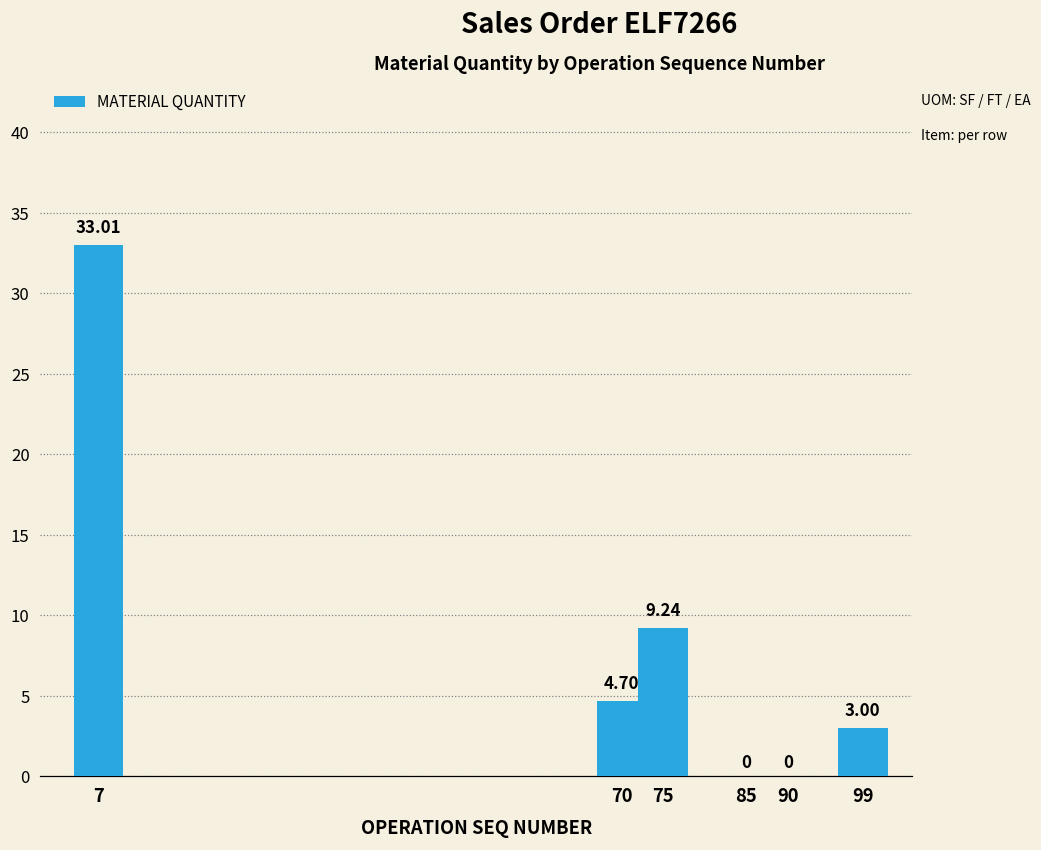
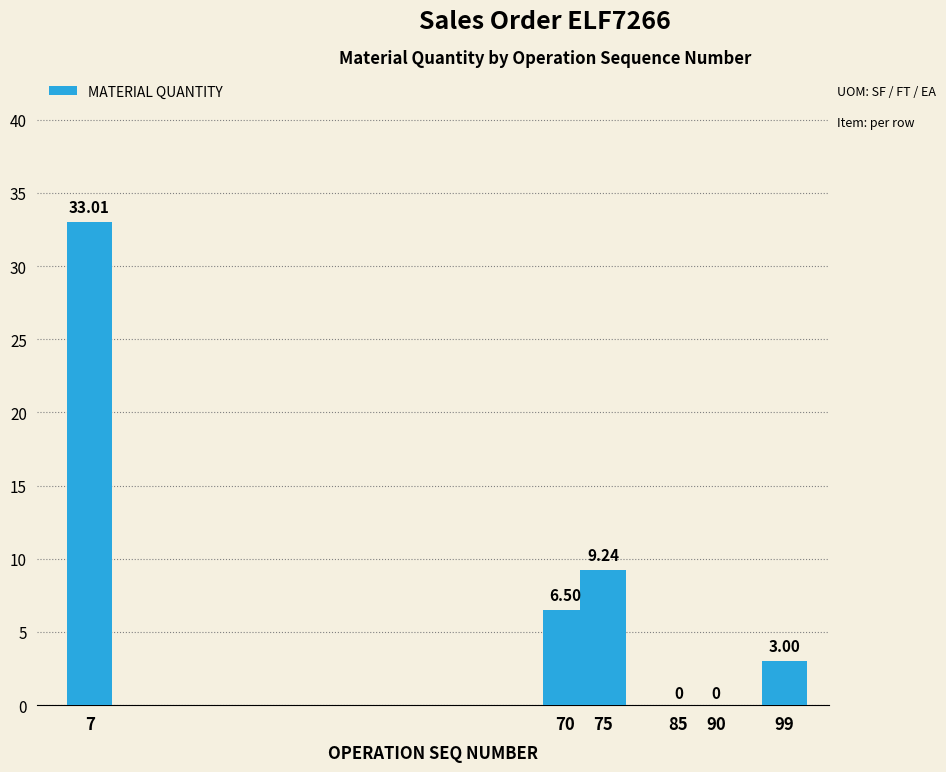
70: 4.70 -> 6.50
